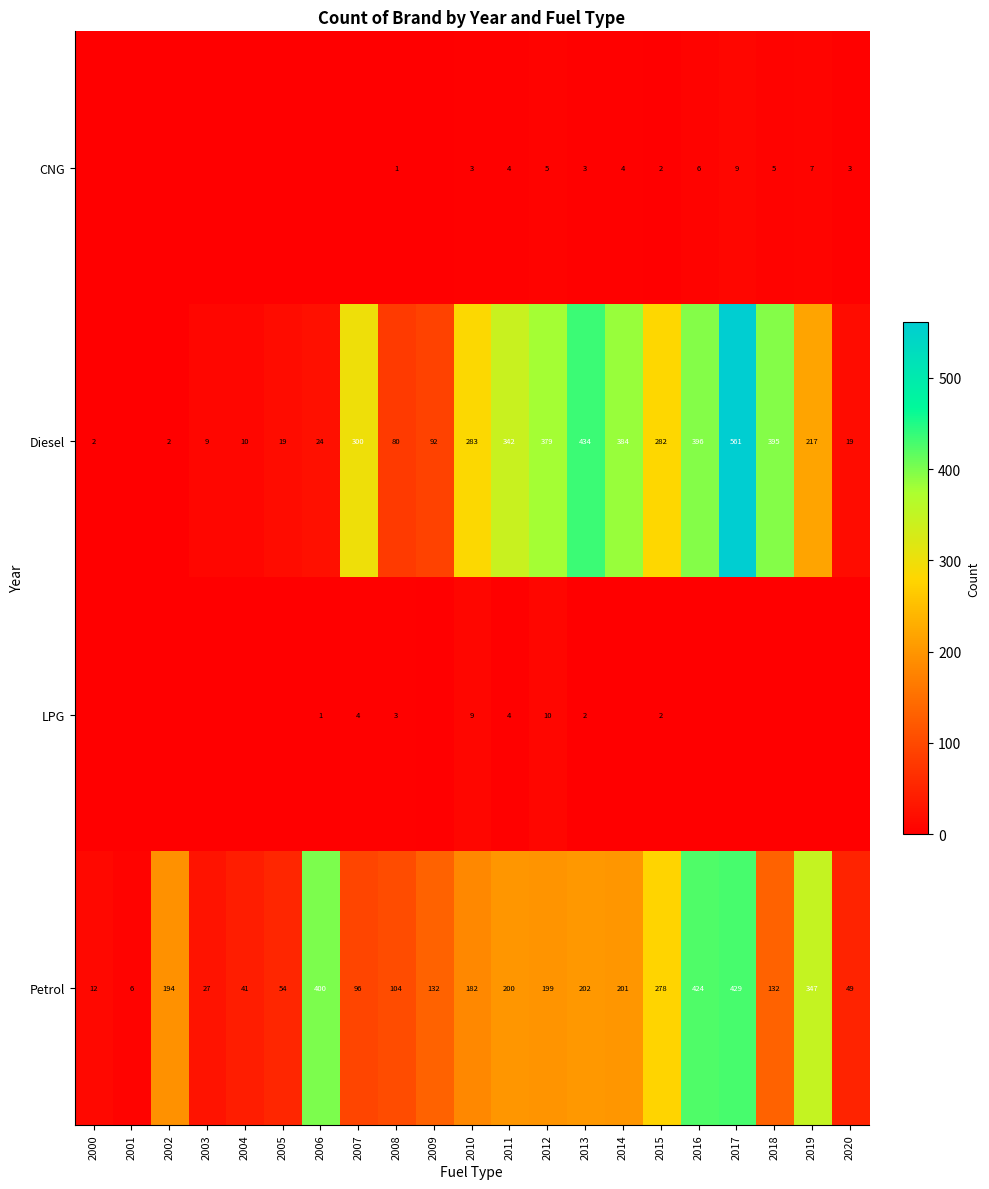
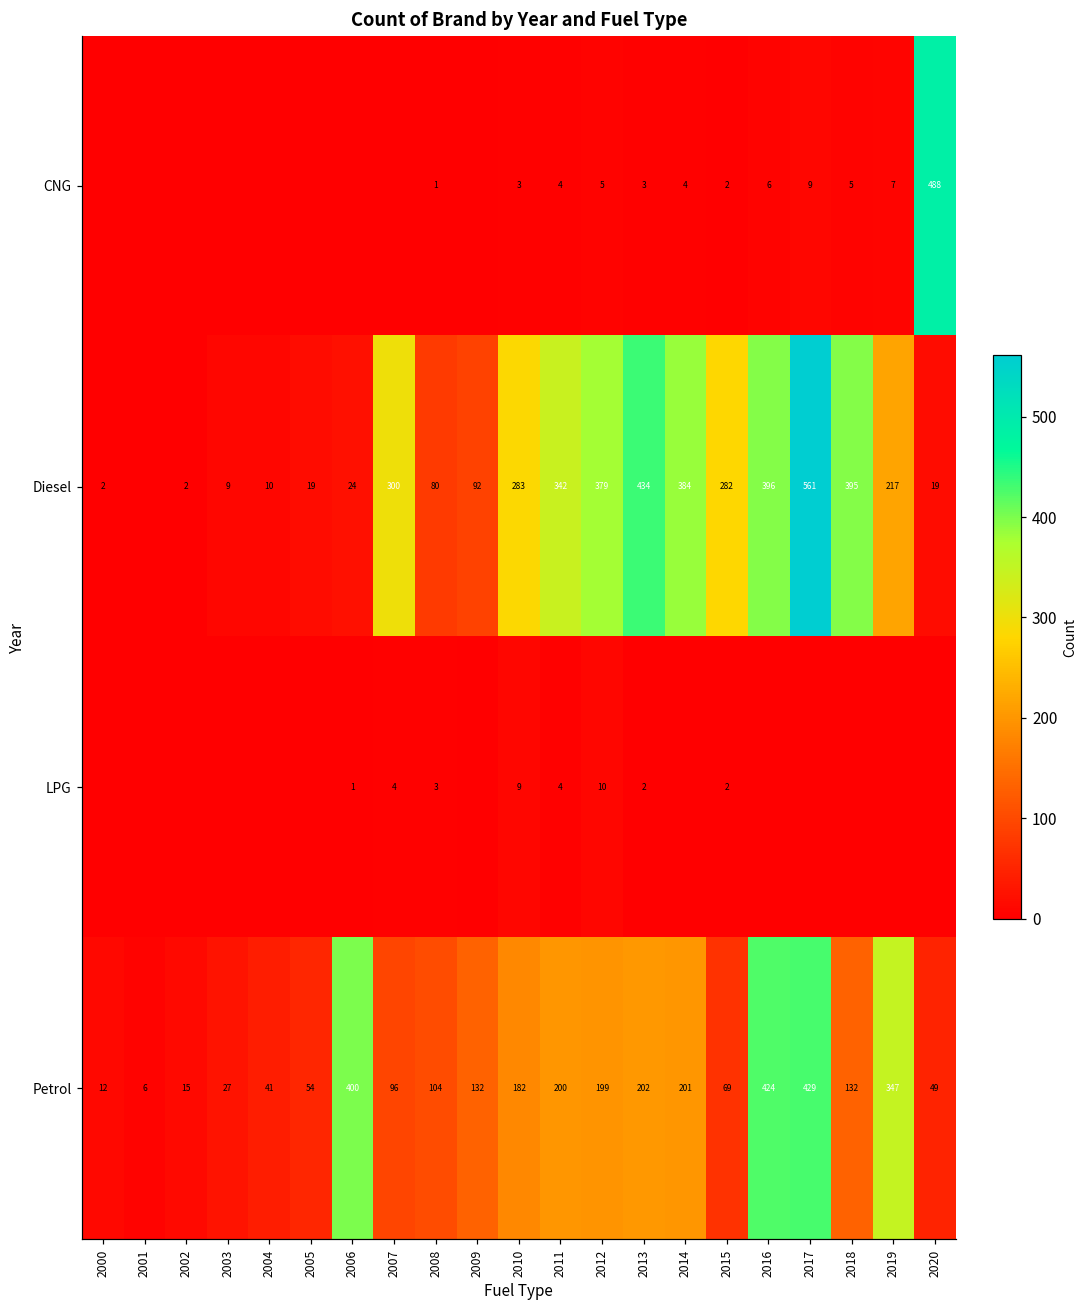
CNG, 2020: 3 -> 488
Petrol, 2002: 194 -> 15
Petrol, 2015: 278 -> 69
